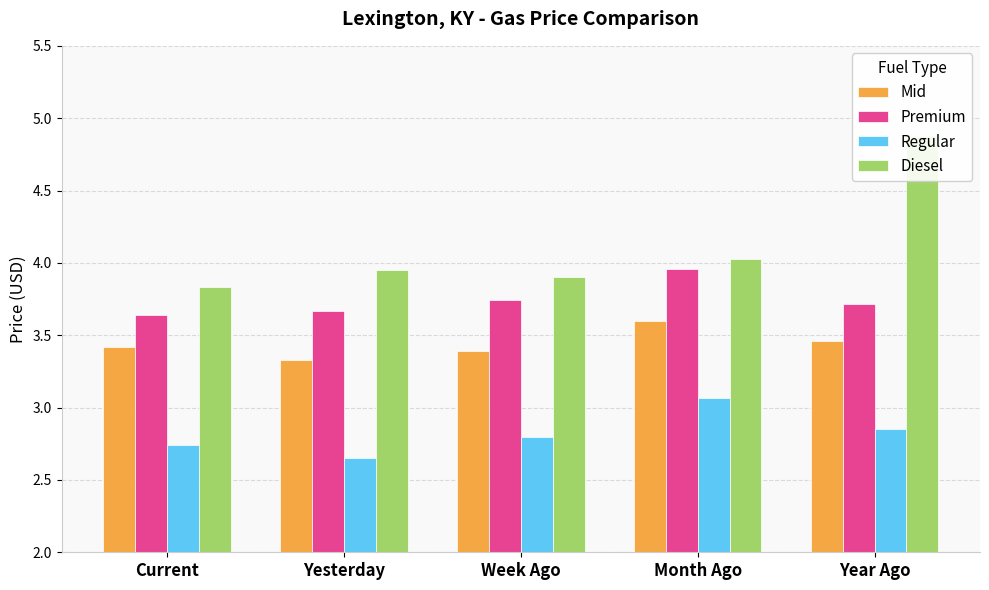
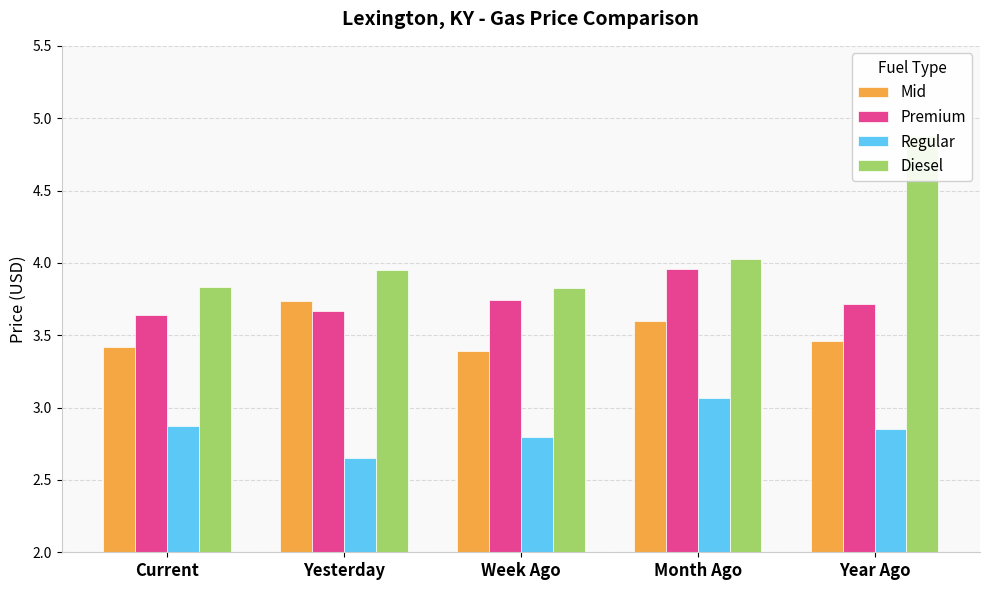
Regular, Current: 2.74 -> 2.87
Mid, Yesterday: 3.33 -> 3.74
Diesel, Week Ago: 3.90 -> 3.83
